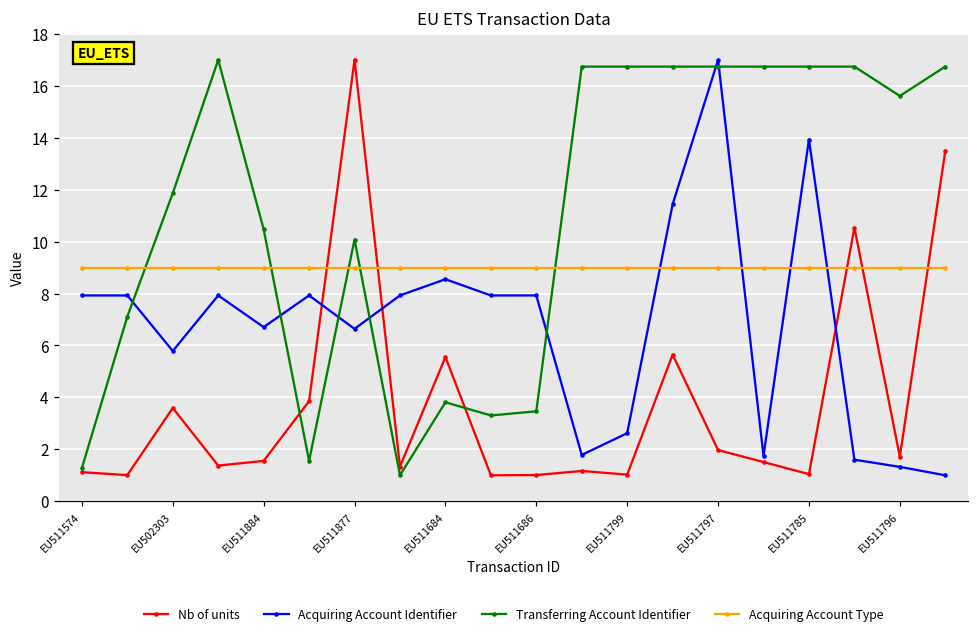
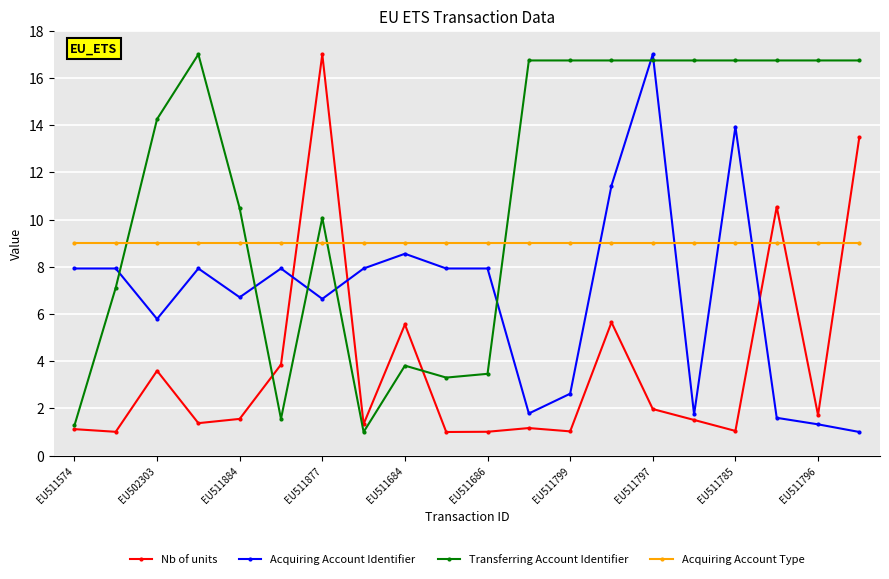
Transferring Account Identifier, EU502303: 11.9 -> 14.3
Transferring Account Identifier, EU511796: 15.6 -> 16.7
